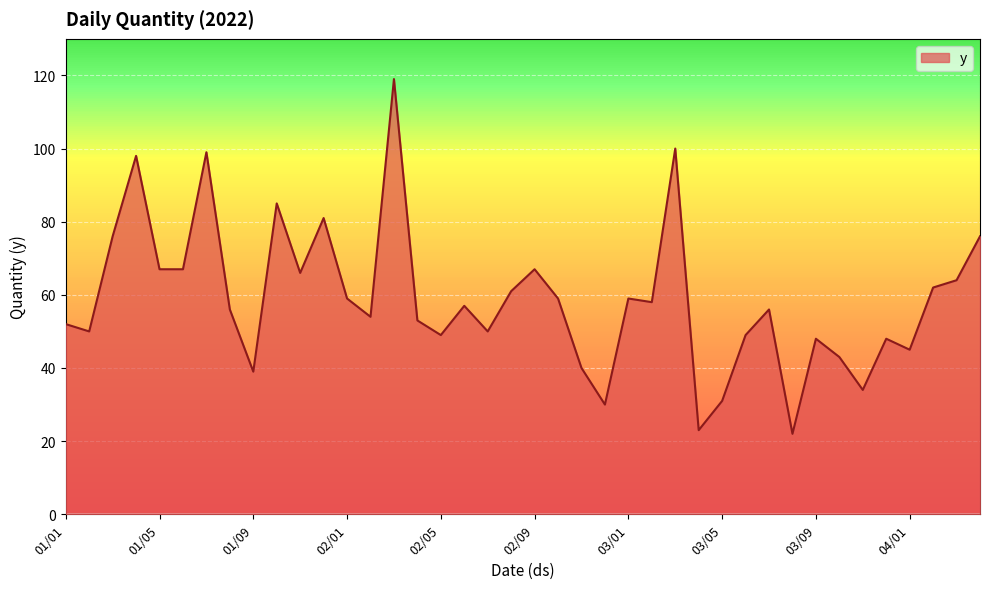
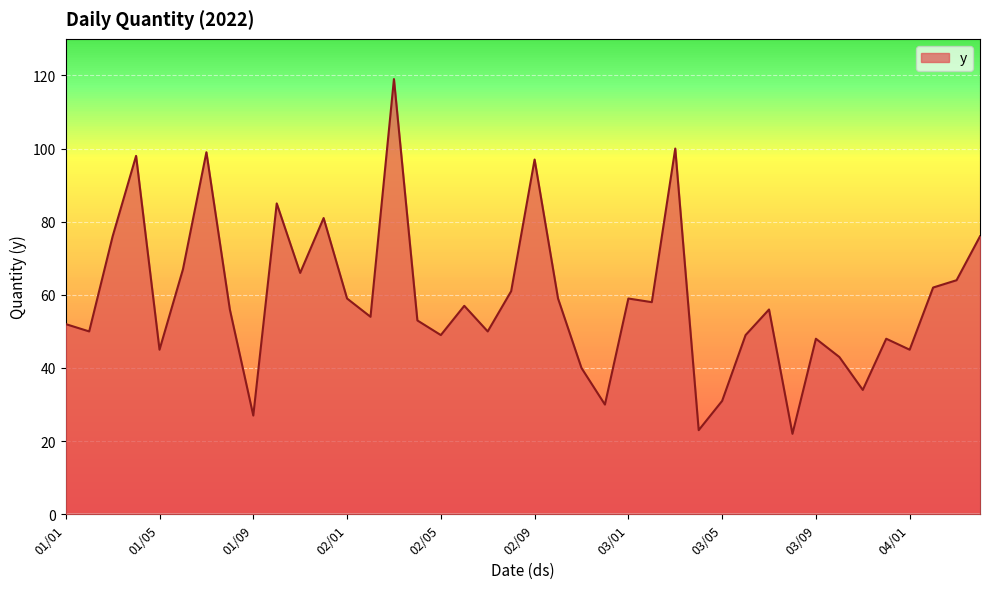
01/05: 67 -> 45
01/09: 39 -> 27
02/09: 67 -> 97
